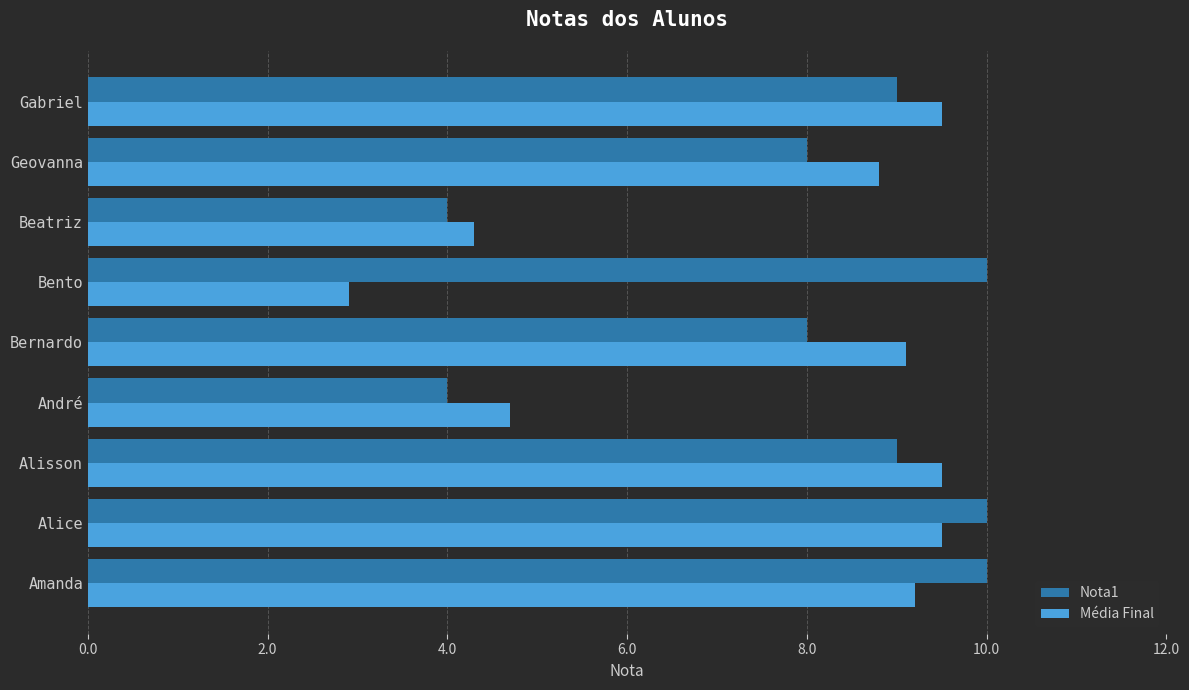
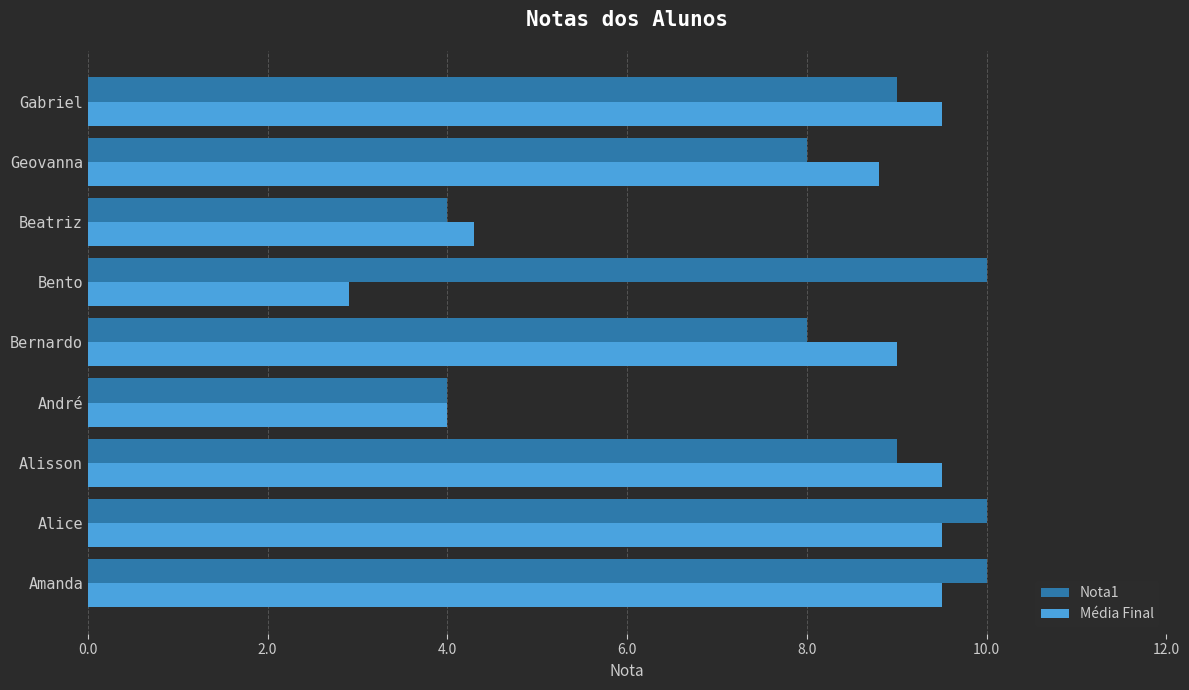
Média Final, Bernardo: 9.1 -> 9.0
Média Final, André: 4.7 -> 4.0
Média Final, Amanda: 9.2 -> 9.5
